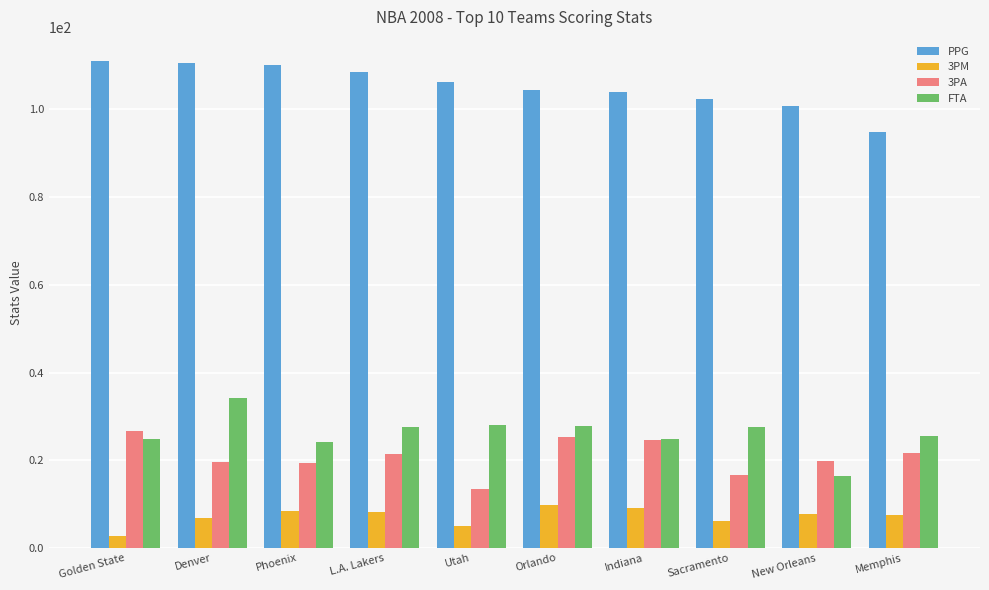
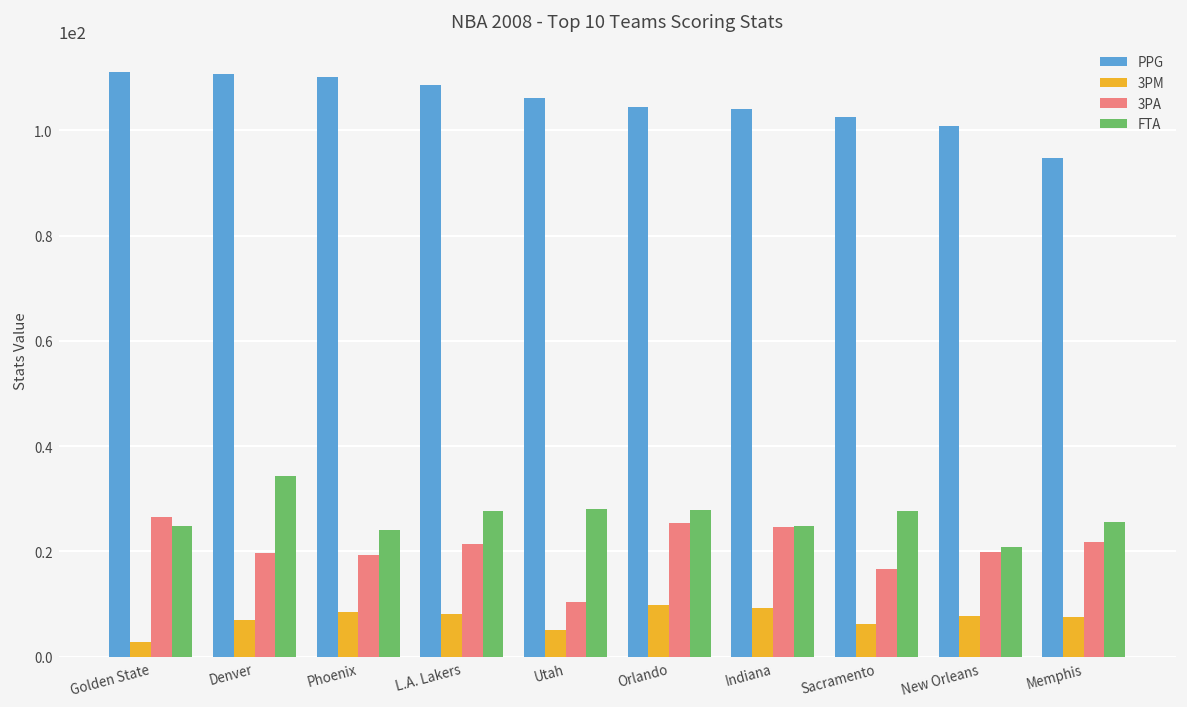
3PA, Utah: 13 -> 10
FTA, New Orleans: 16 -> 21
